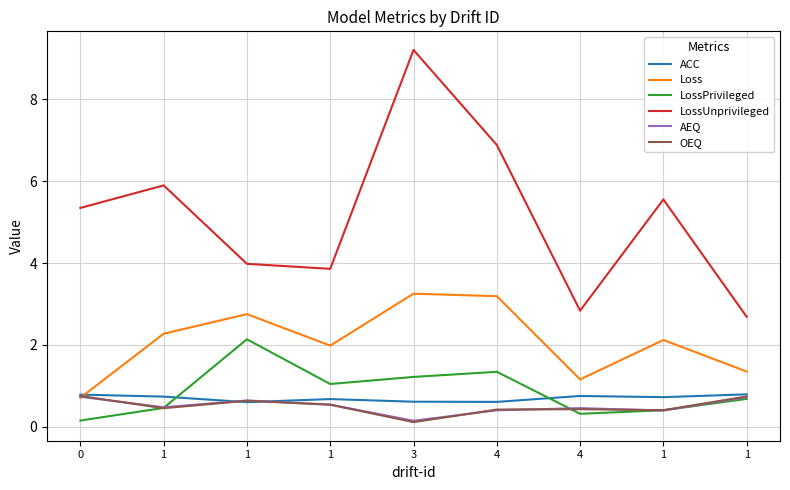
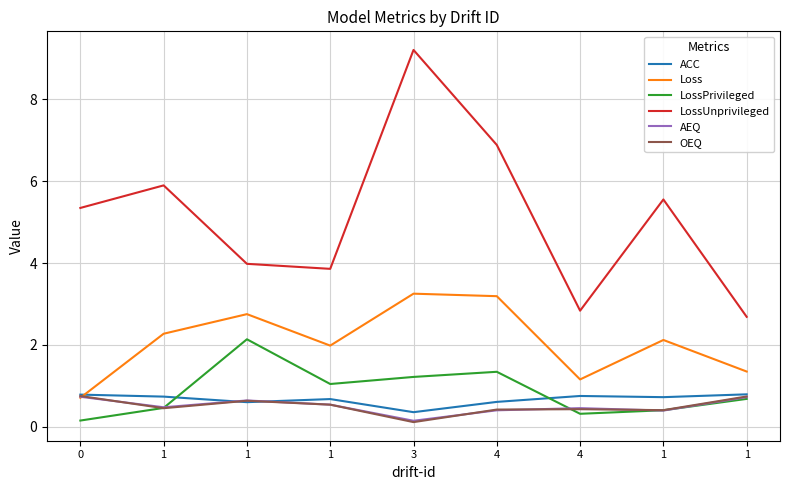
ACC, 3: 0.6 -> 0.4
